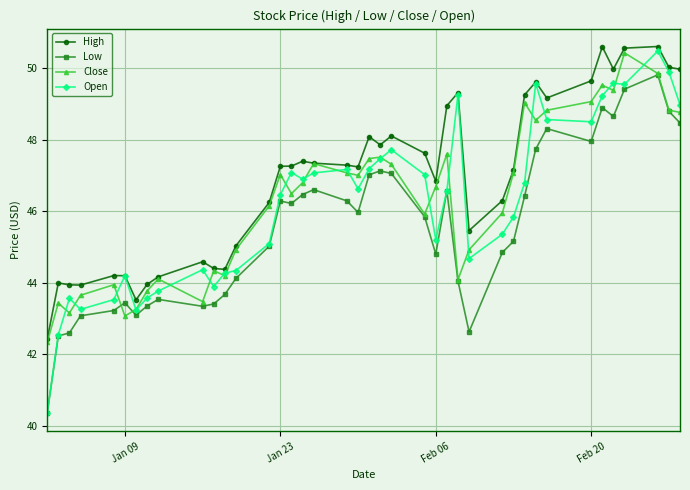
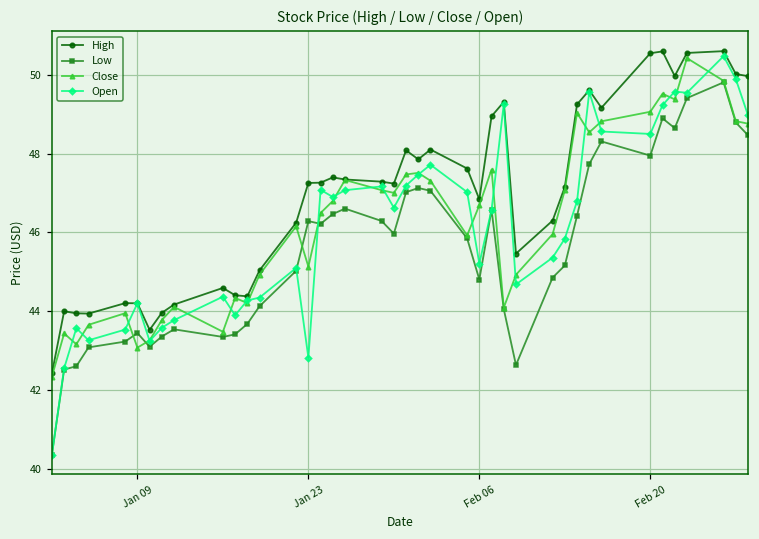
Close, Jan 23: 47.0 -> 45.1
Open, Jan 23: 46.5 -> 42.8
High, Feb 20: 49.6 -> 50.5
